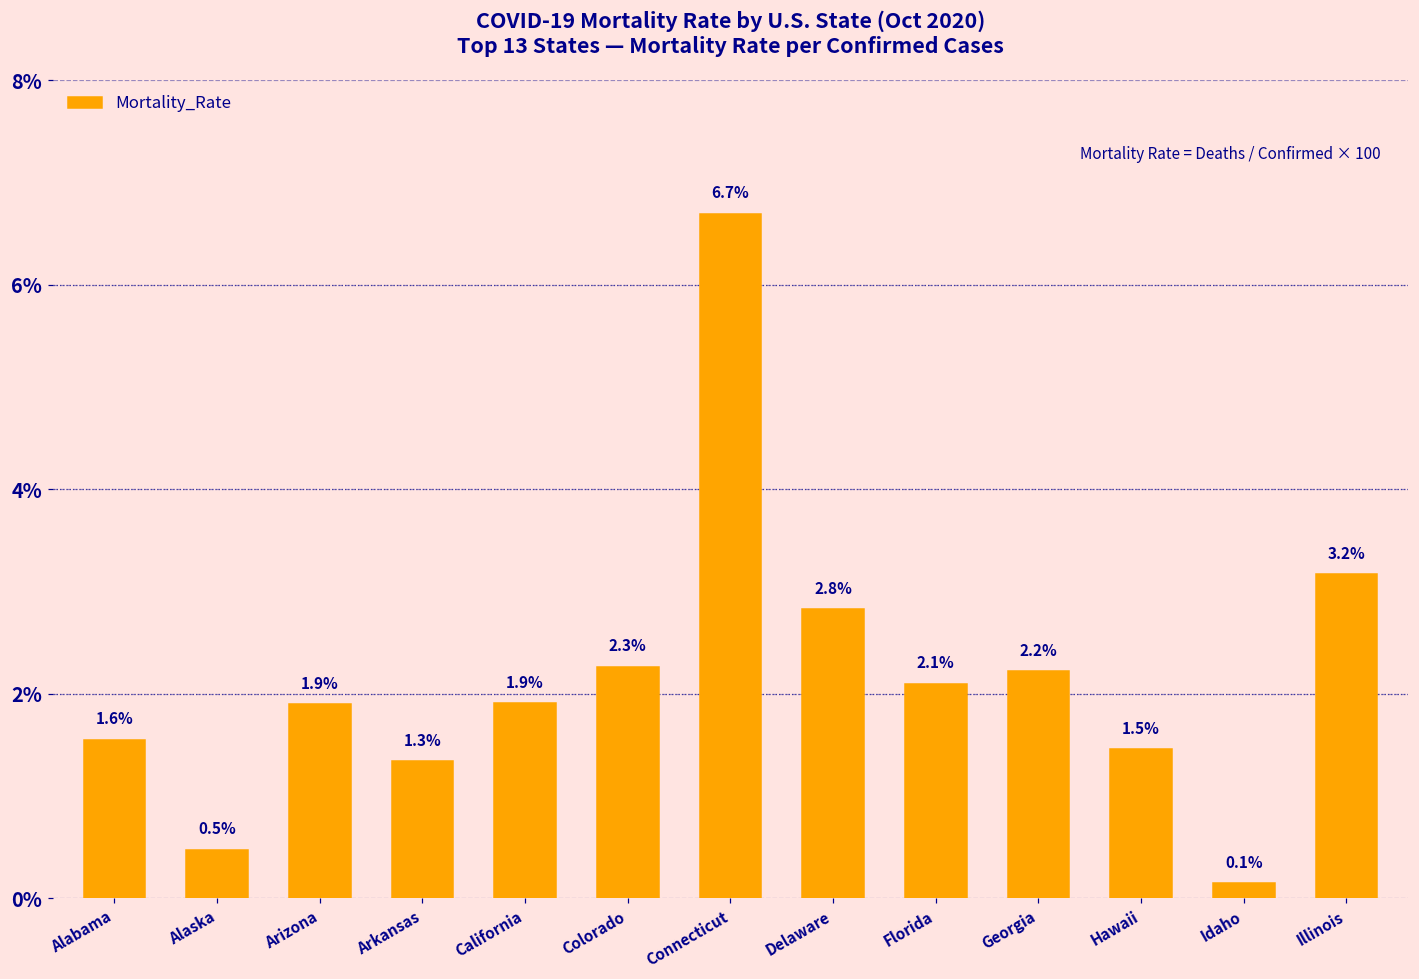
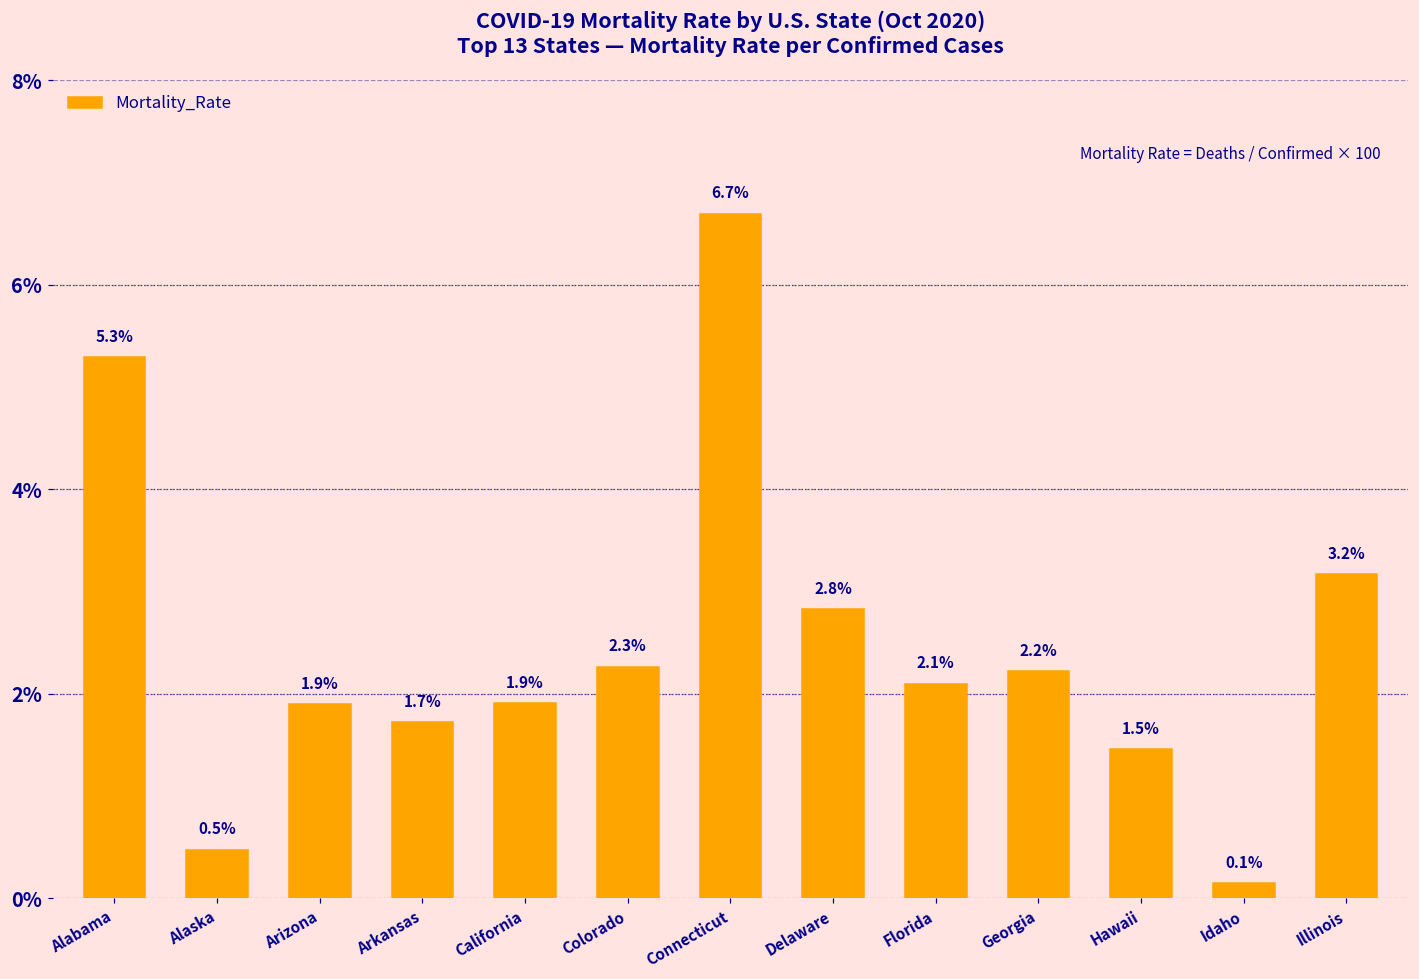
Alabama: 1.6% -> 5.3%
Arkansas: 1.3% -> 1.7%
